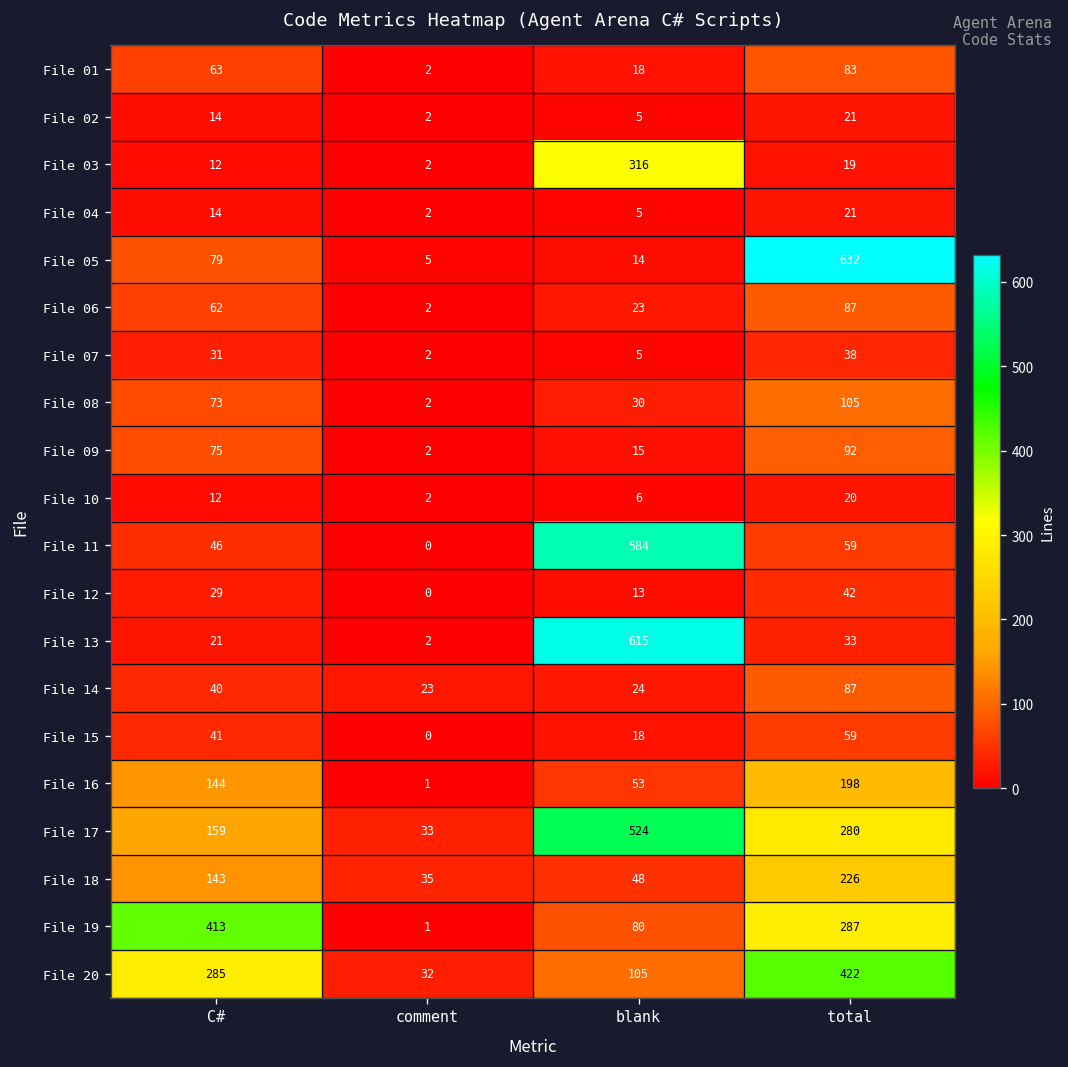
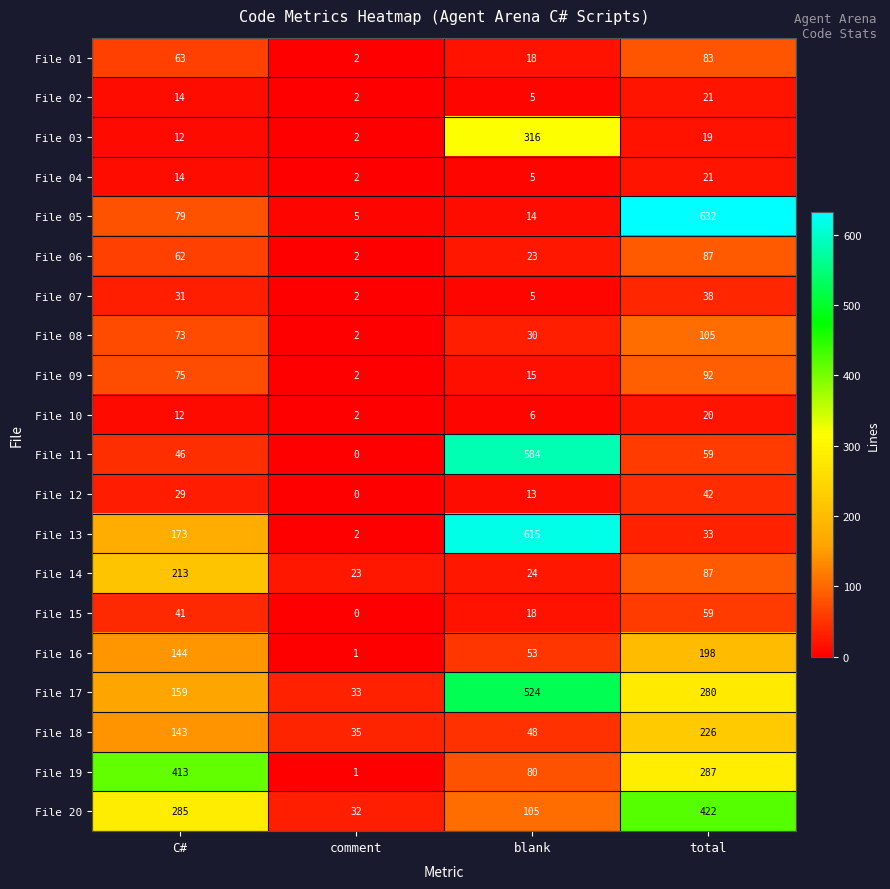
File 13, C#: 21 -> 173
File 14, C#: 40 -> 213
